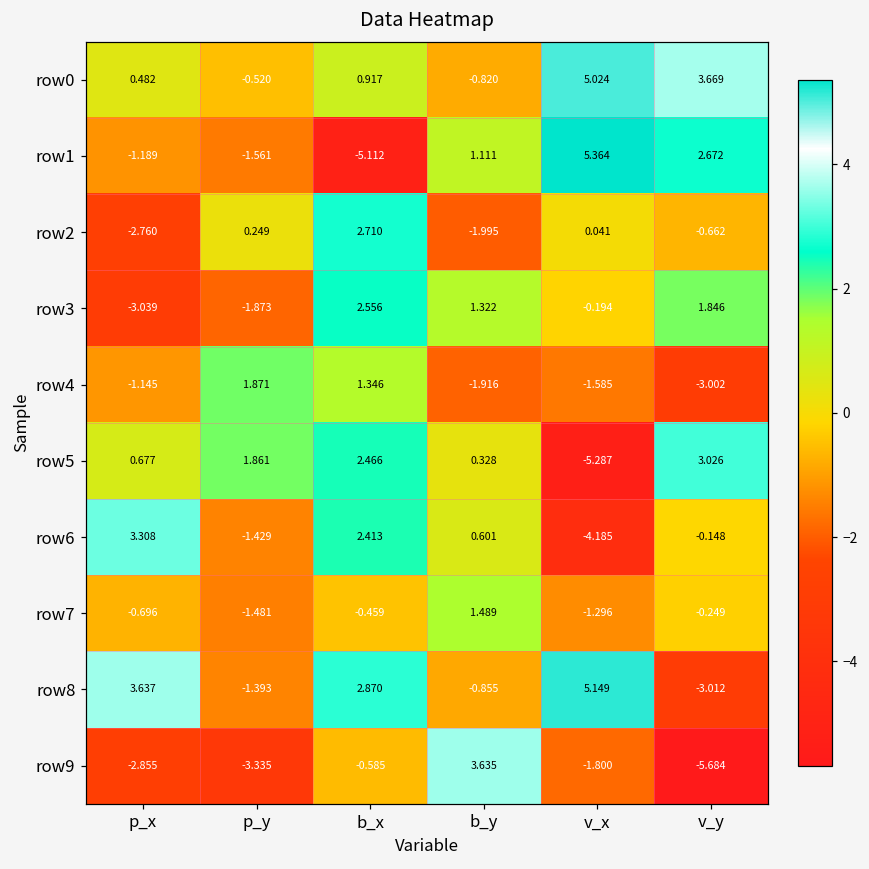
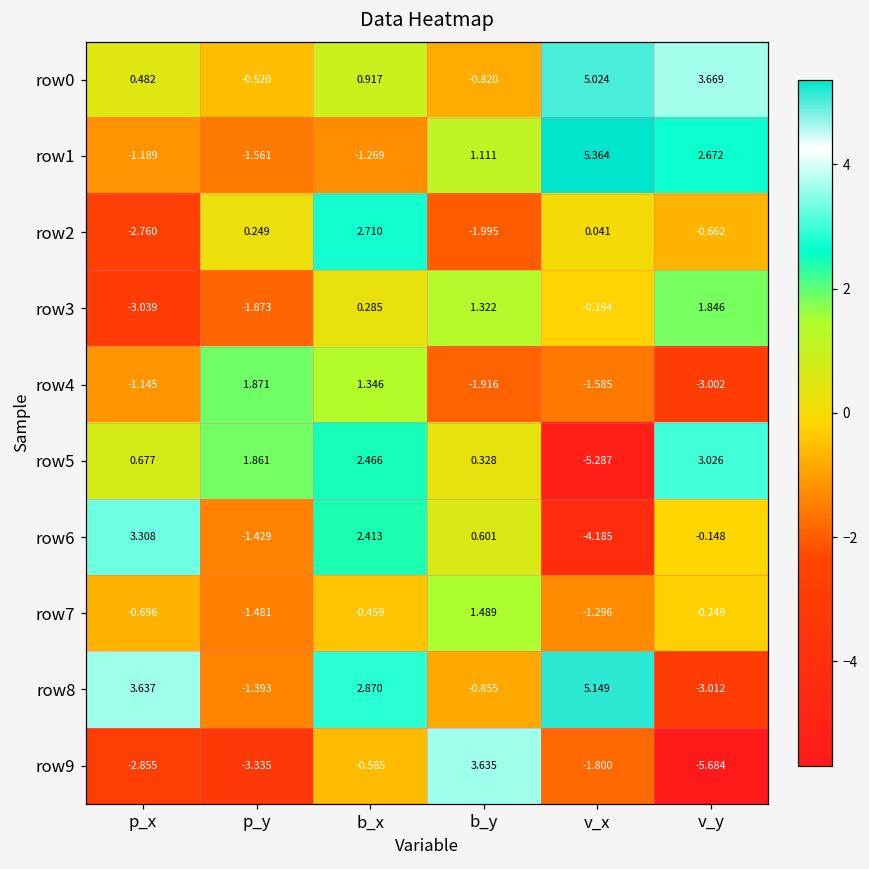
row1, b_x: -5.112 -> -1.269
row3, b_x: 2.556 -> 0.285
